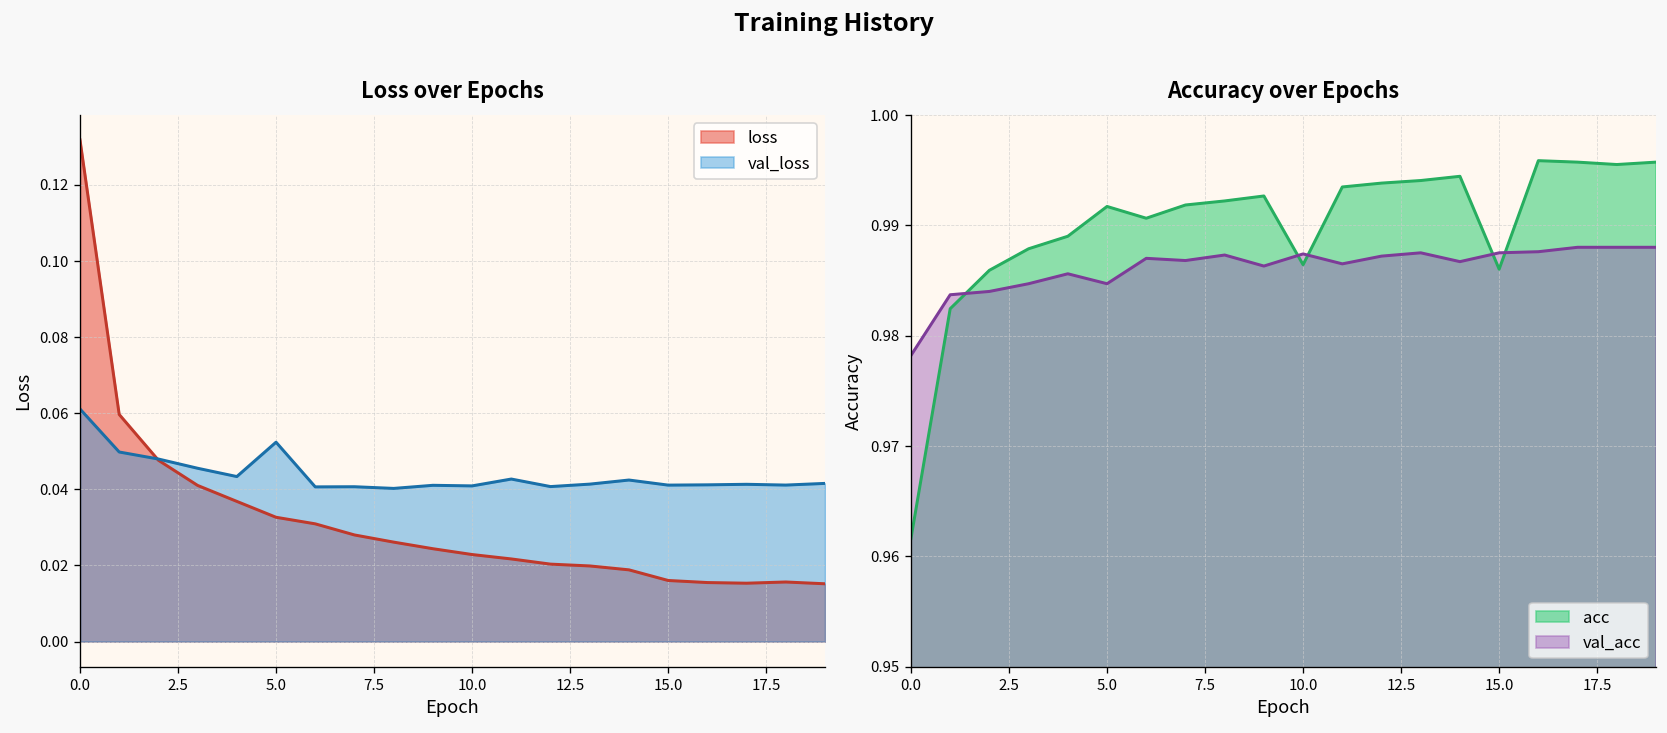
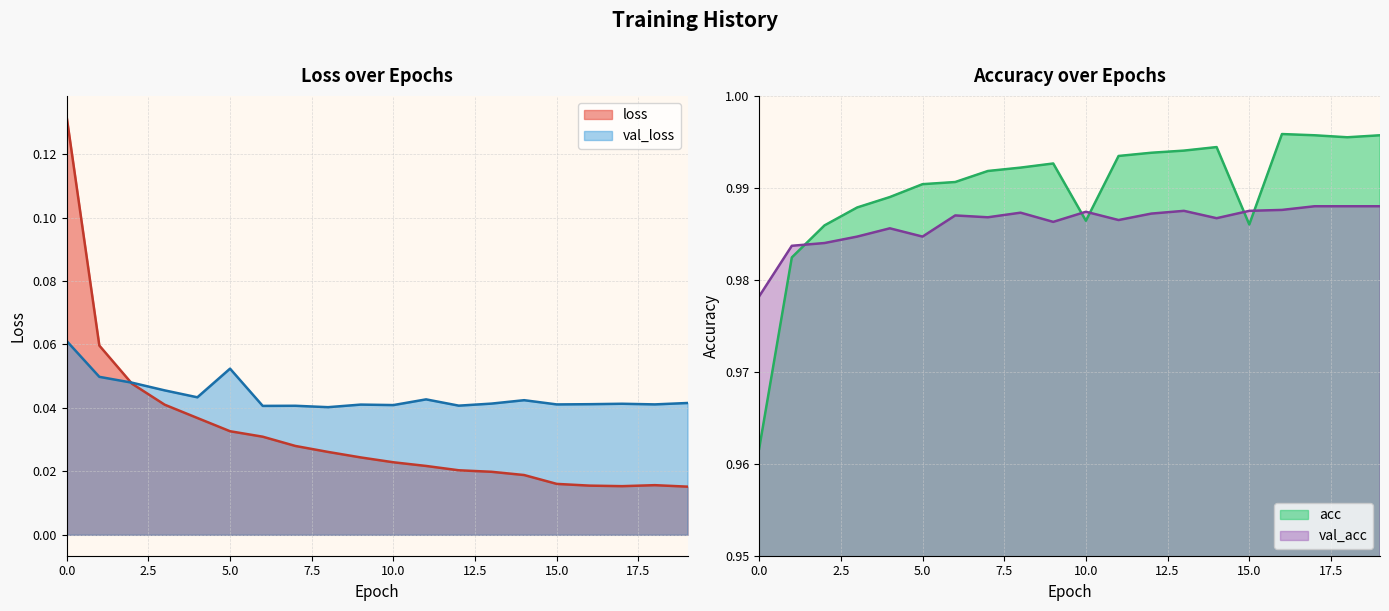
Accuracy over Epochs, acc, 5.0: 0.992 -> 0.990
